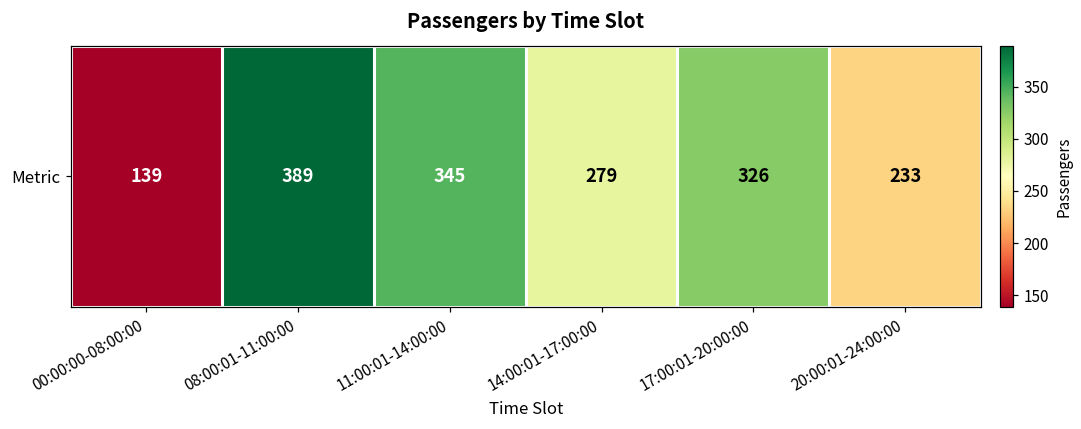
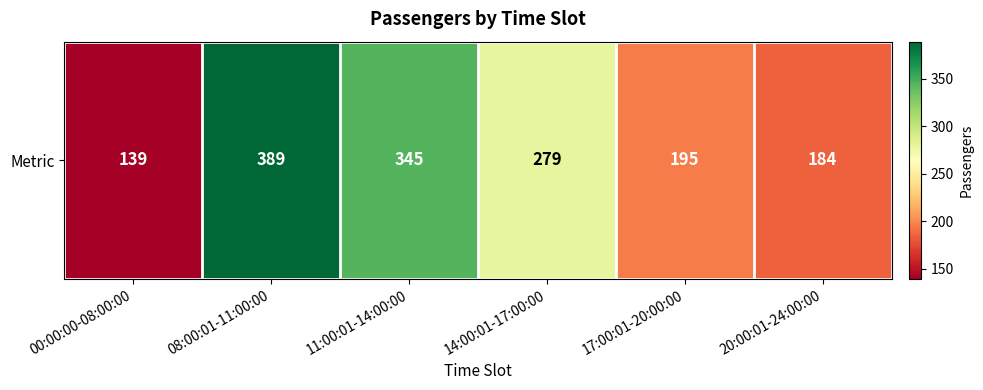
Metric, 17:00:01-20:00:00: 326 -> 195
Metric, 20:00:01-24:00:00: 233 -> 184
